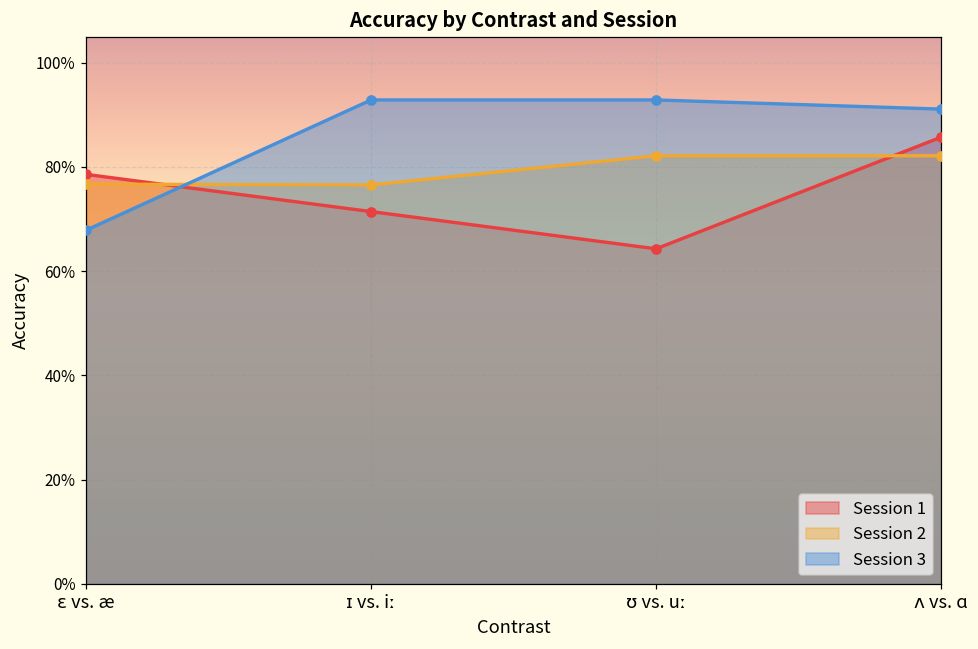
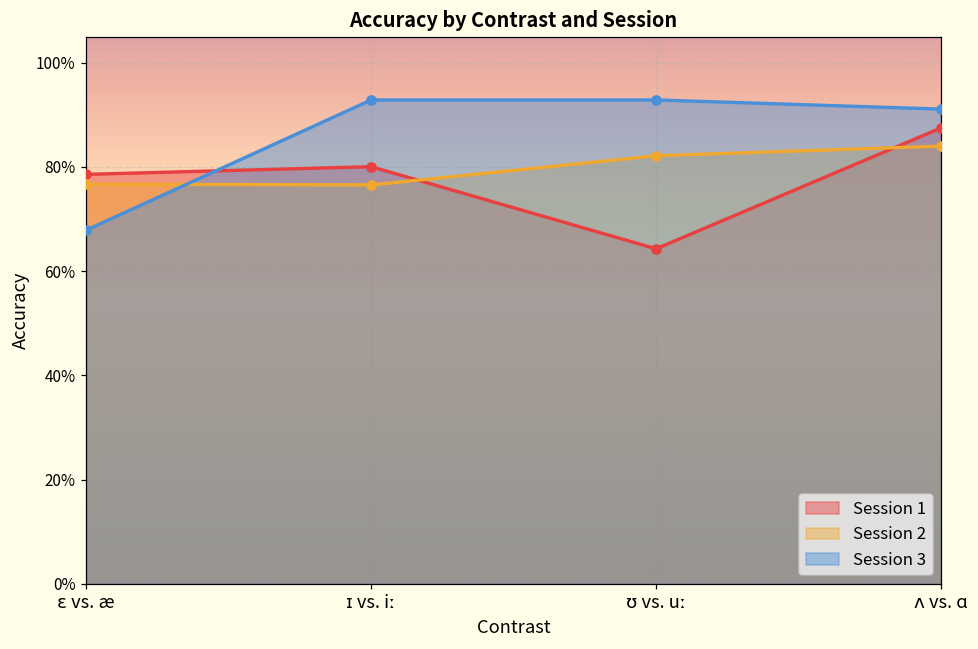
Session 1, ɪ vs. iː: 71% -> 80%
Session 1, ʌ vs. ɑ: 86% -> 87%
Session 2, ʌ vs. ɑ: 82% -> 84%
